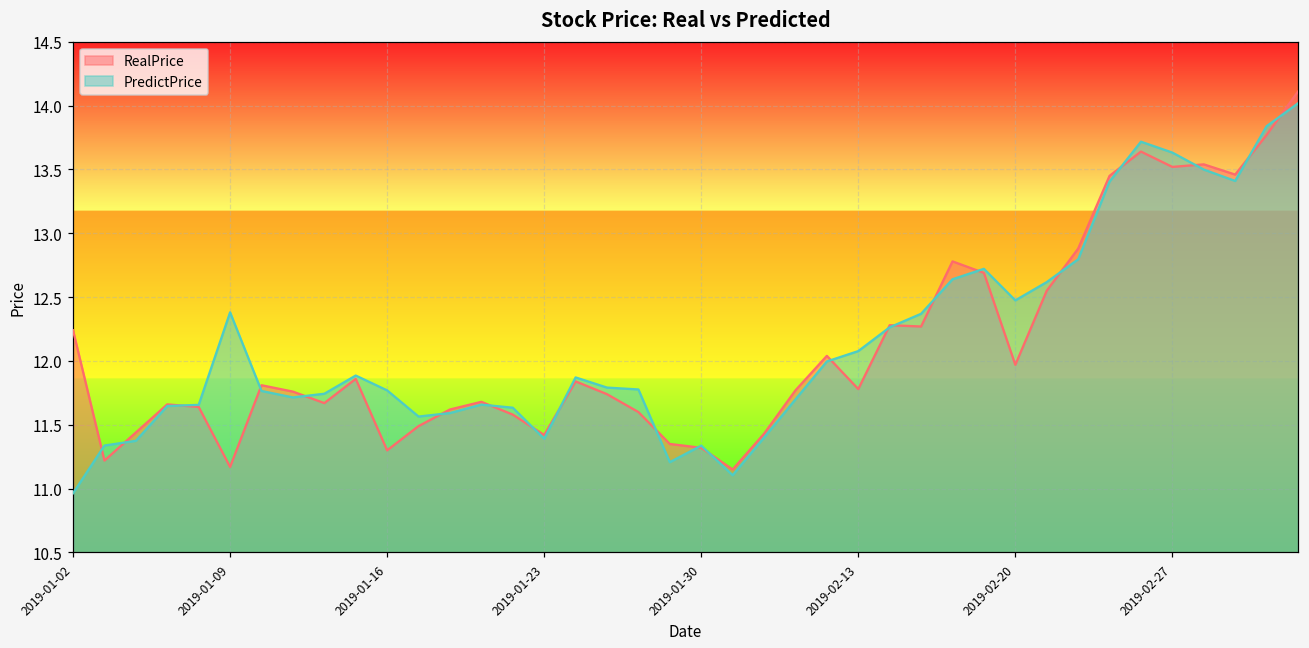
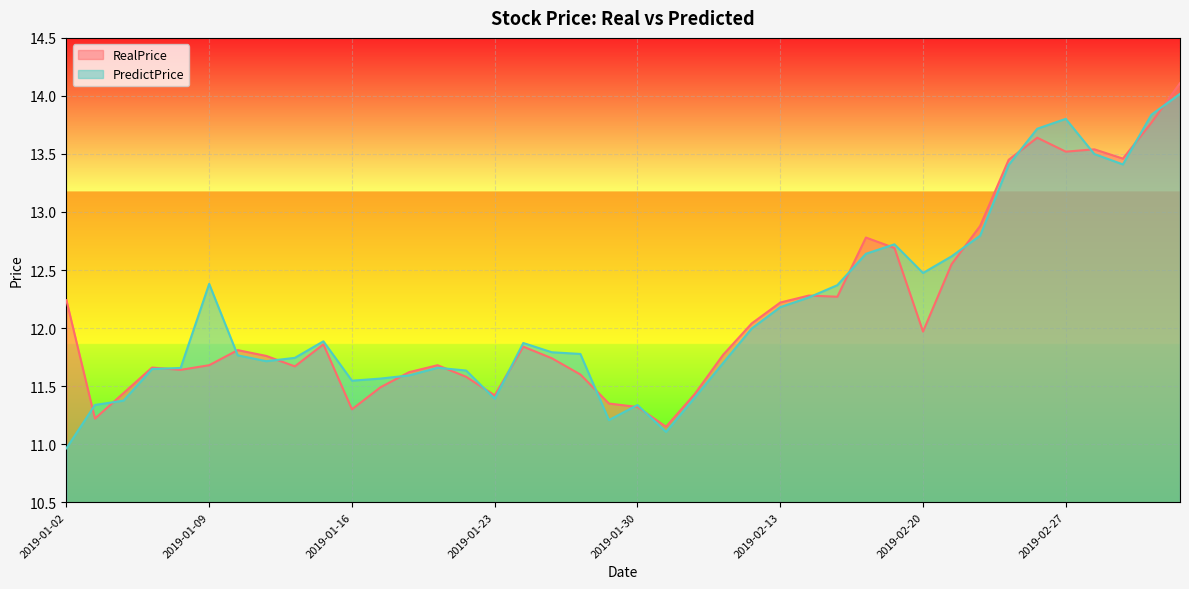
RealPrice, 2019-01-09: 11.17 -> 11.68
PredictPrice, 2019-01-16: 11.77 -> 11.55
RealPrice, 2019-02-13: 11.78 -> 12.22
PredictPrice, 2019-02-13: 12.08 -> 12.18
PredictPrice, 2019-02-27: 13.63 -> 13.80
